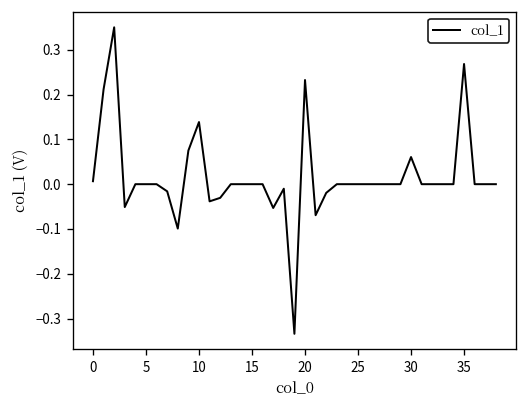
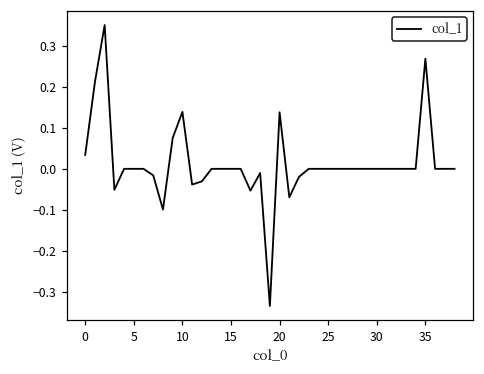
0: 0.01 -> 0.03
20: 0.23 -> 0.14
30: 0.06 -> 0.00
